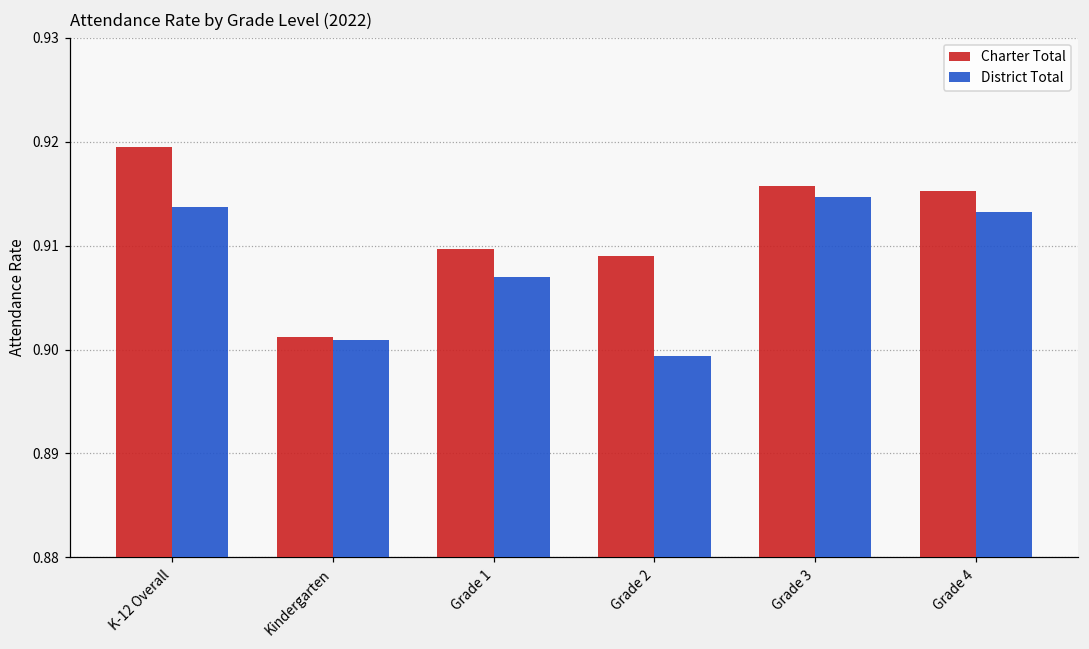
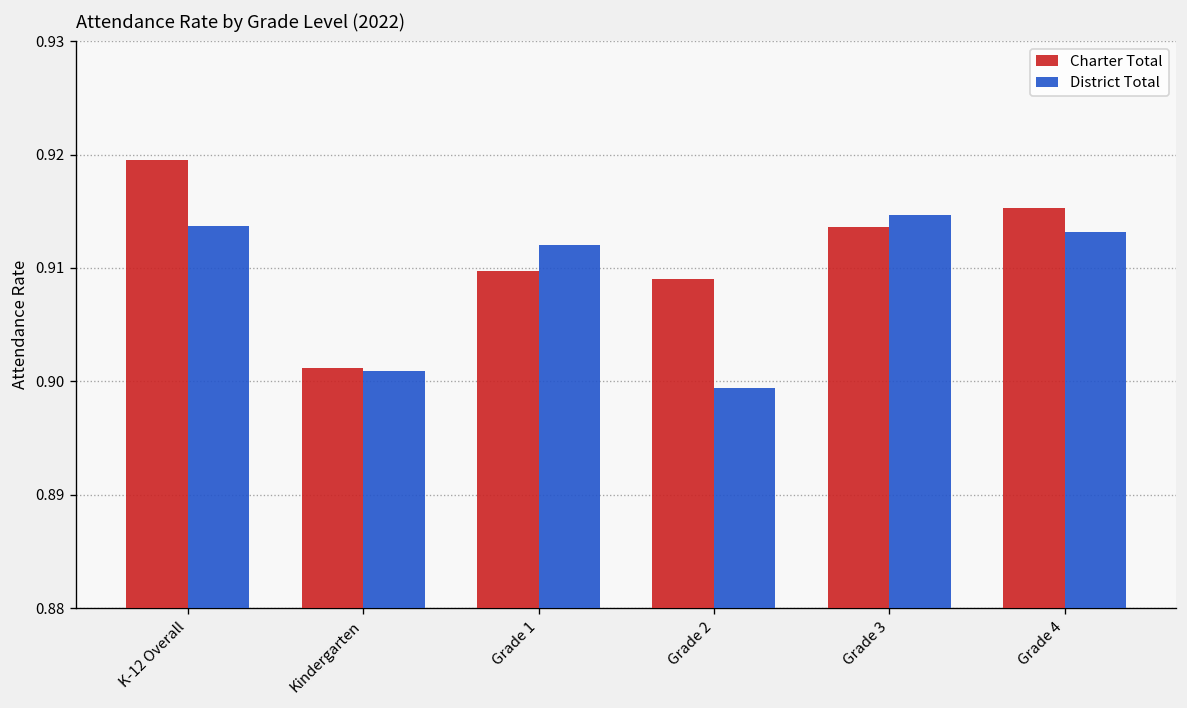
District Total, Grade 1: 0.907 -> 0.912
Charter Total, Grade 3: 0.916 -> 0.914
